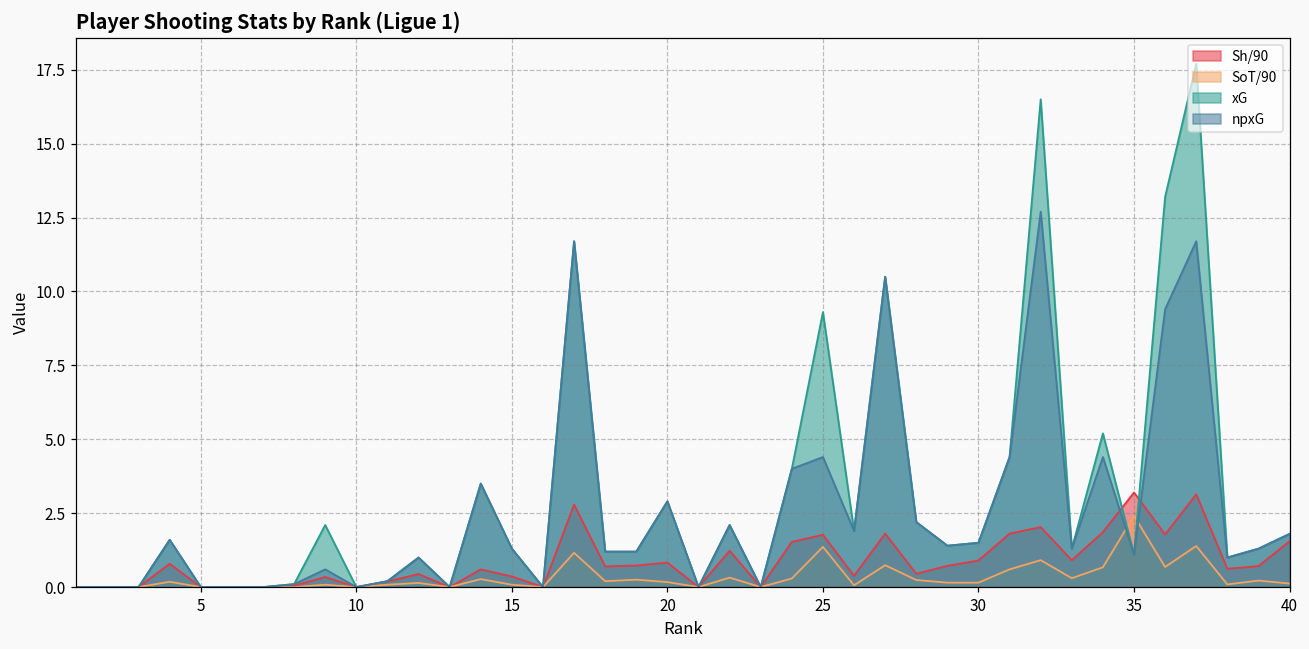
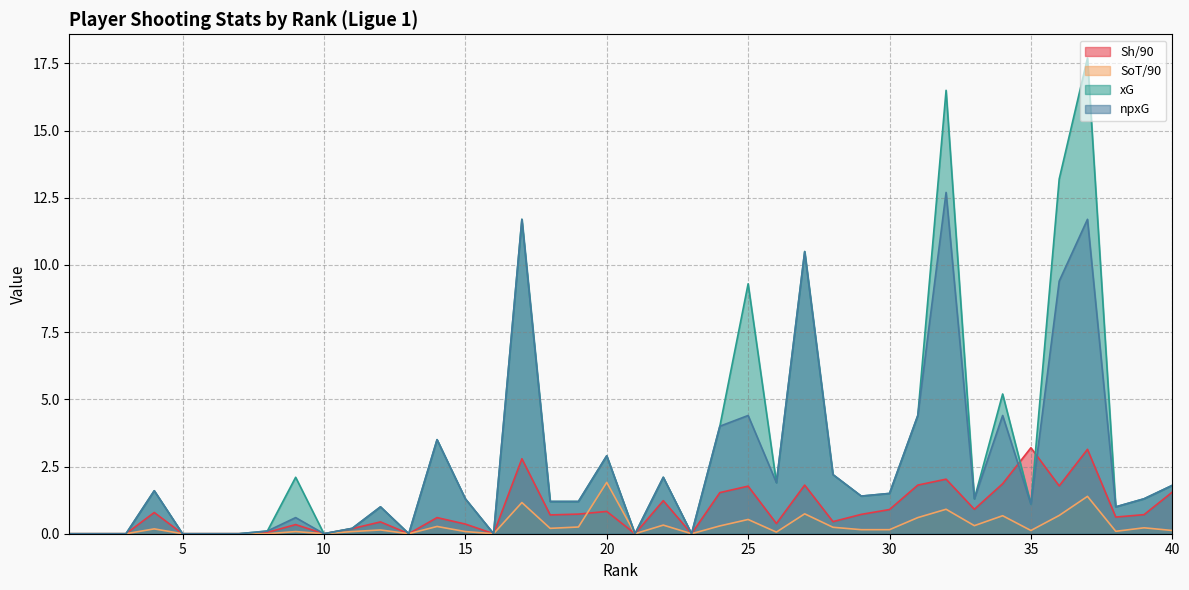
SoT/90, 20: 0.2 -> 1.9
SoT/90, 25: 1.4 -> 0.5
SoT/90, 35: 2.4 -> 0.1
